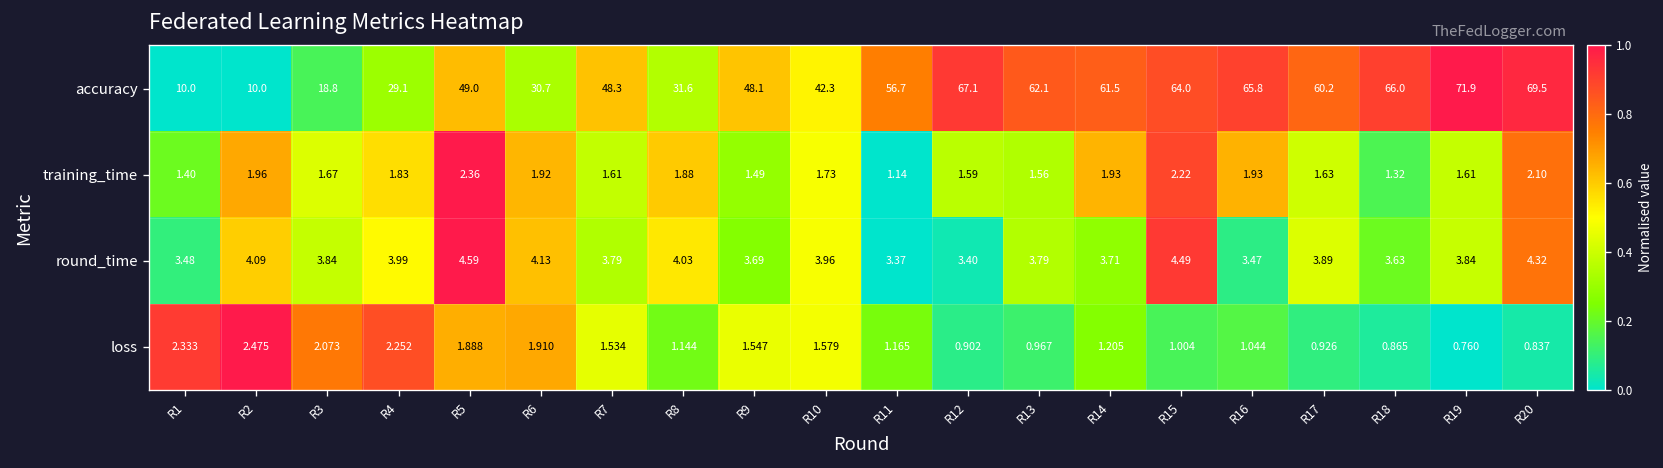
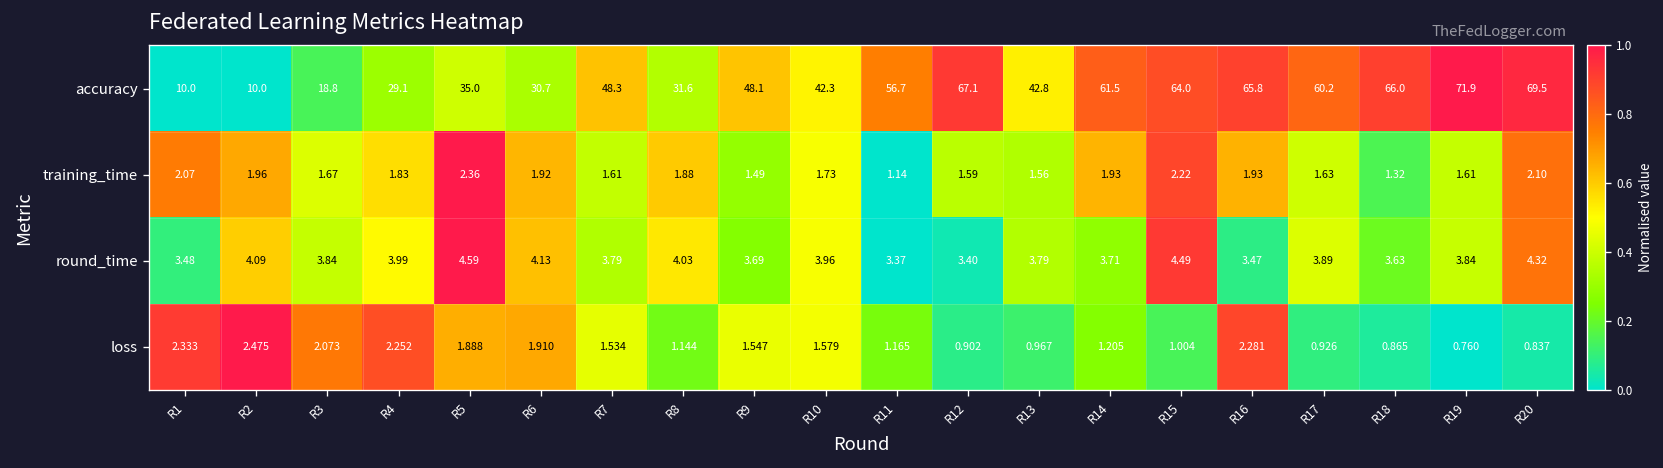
accuracy, R5: 49.0 -> 35.0
accuracy, R13: 62.1 -> 42.8
training_time, R1: 1.40 -> 2.07
loss, R16: 1.044 -> 2.281
